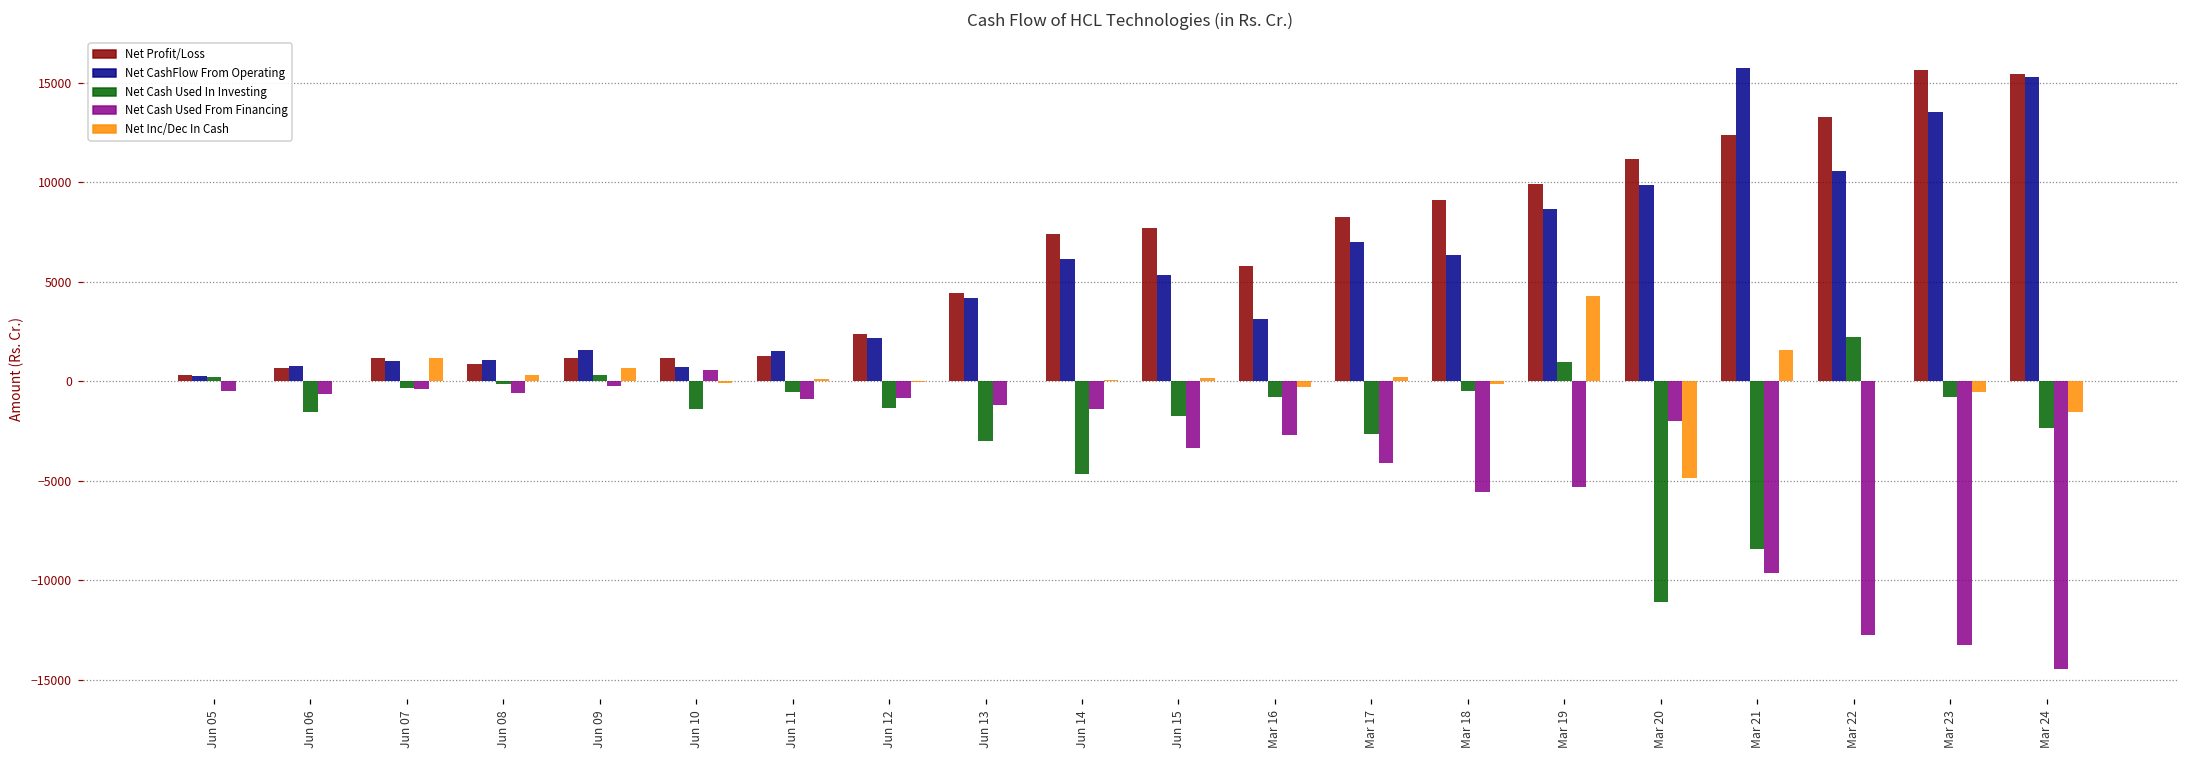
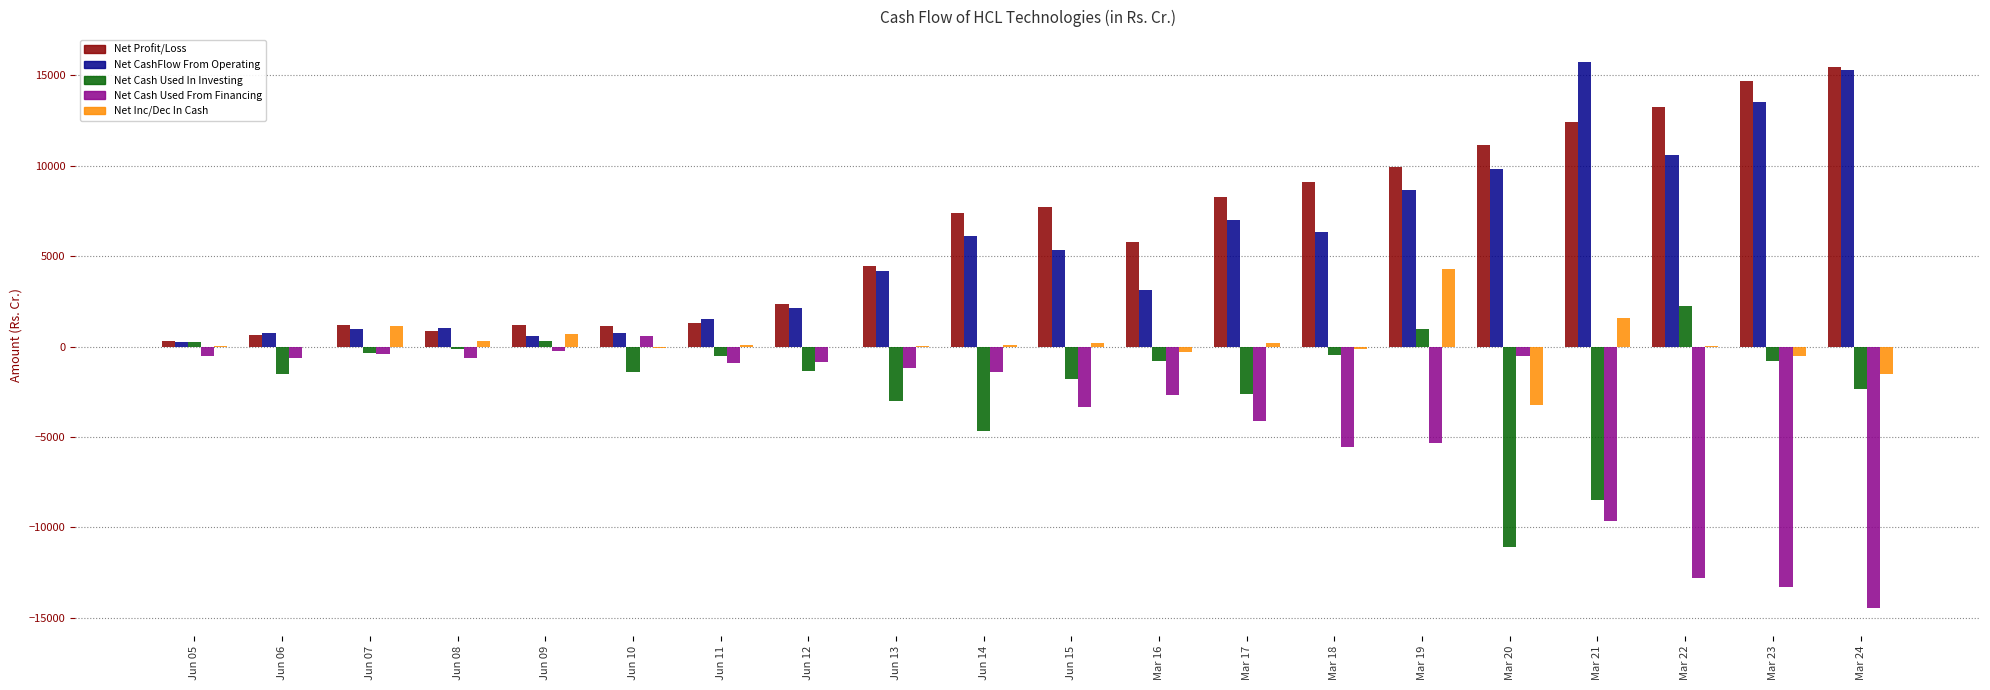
Net CashFlow From Operating, Jun 09: 1600 -> 600
Net Cash Used From Financing, Mar 20: -2000 -> -500
Net Inc/Dec In Cash, Mar 20: -4900 -> -3200
Net Profit/Loss, Mar 23: 15700 -> 14700
